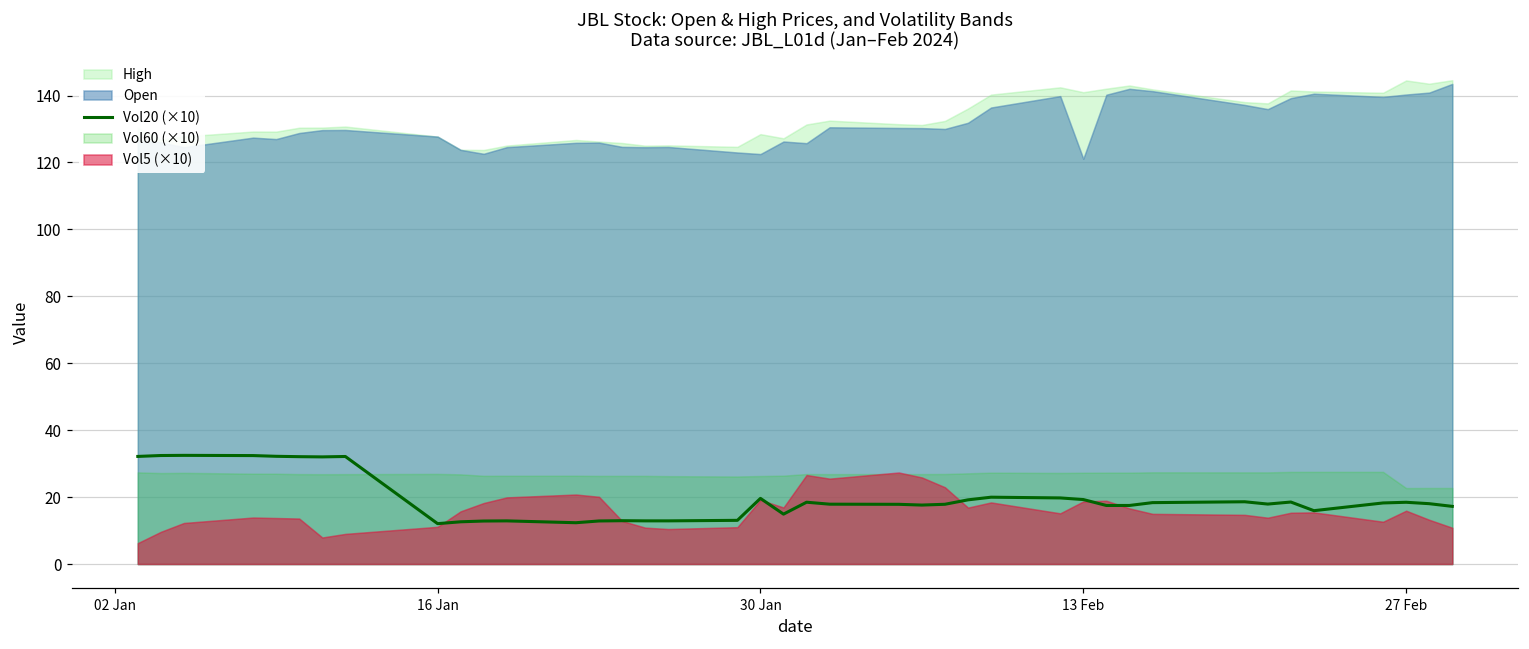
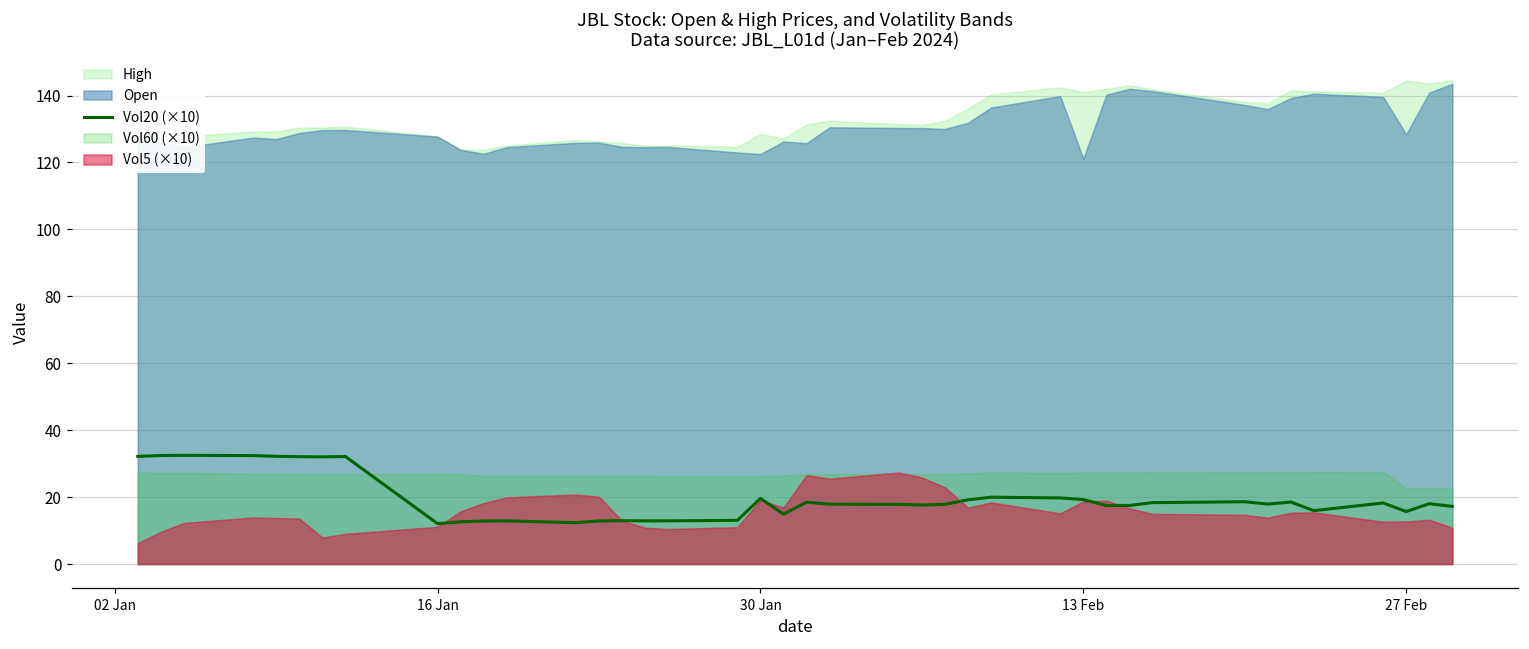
Vol20 (×10), 27 Feb: 18 -> 16
Open, 27 Feb: 140 -> 128
Vol5 (×10), 27 Feb: 16 -> 13
